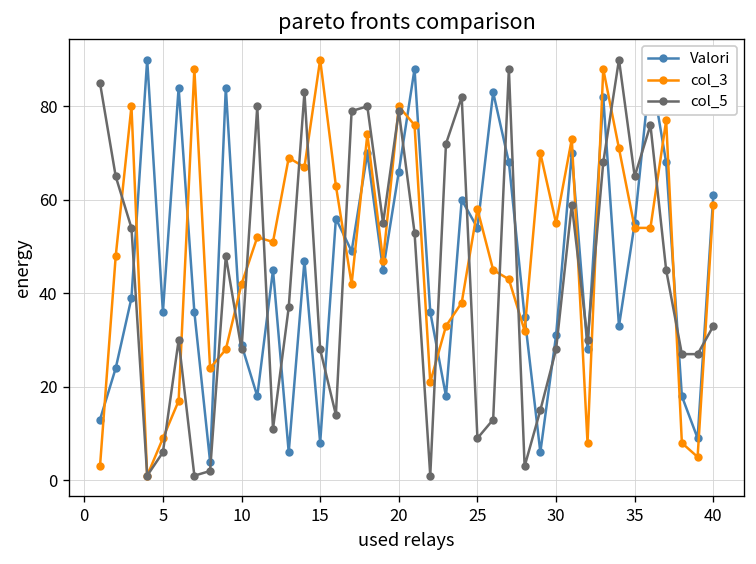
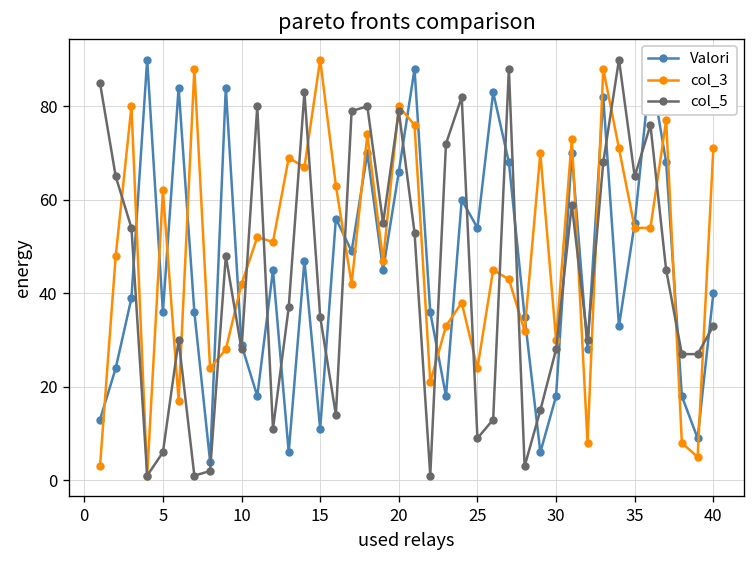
col_3, 5: 9 -> 62
Valori, 15: 8 -> 11
col_5, 15: 28 -> 35
col_3, 25: 58 -> 24
Valori, 30: 31 -> 18
col_3, 30: 55 -> 30
Valori, 40: 61 -> 40
col_3, 40: 59 -> 71
